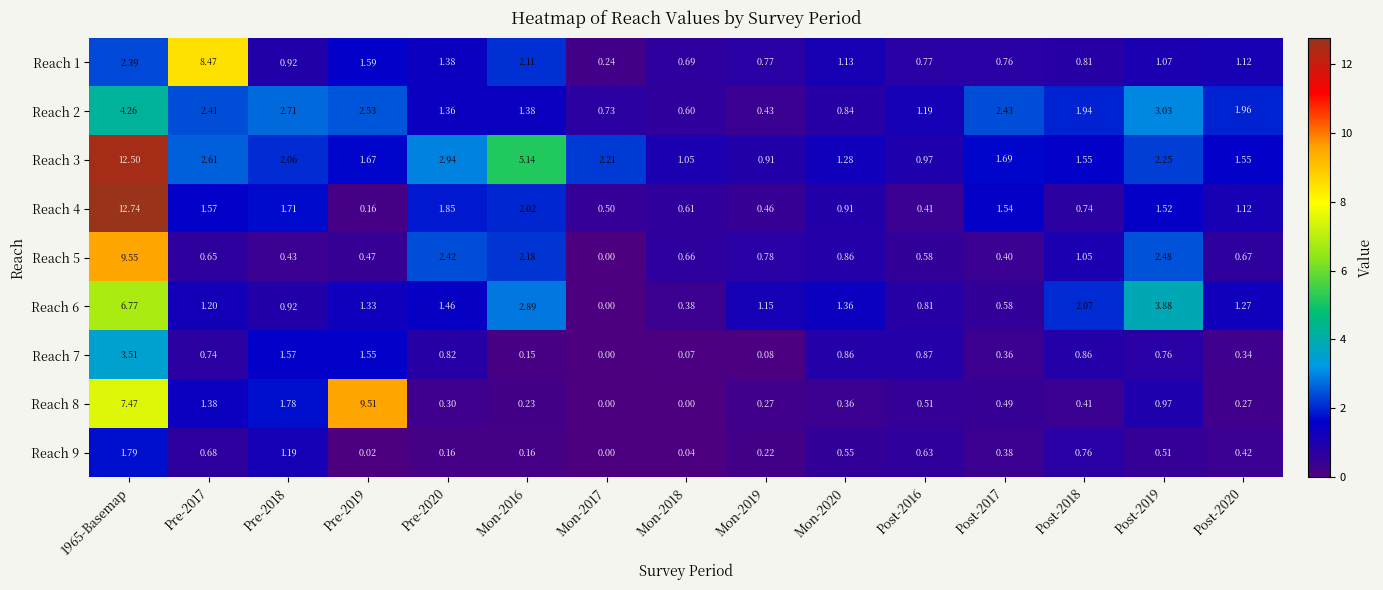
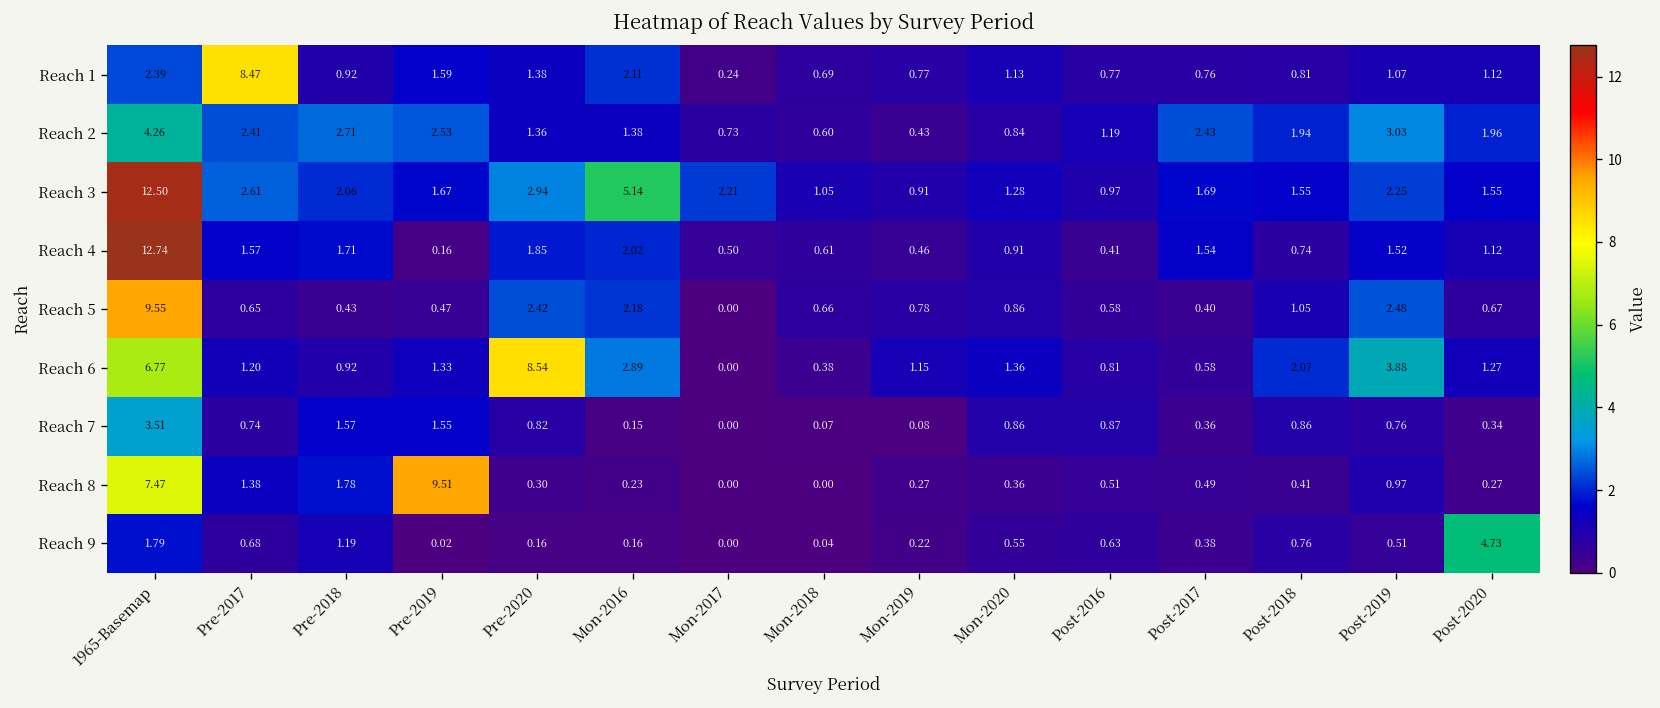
Reach 6, Pre-2020: 1.46 -> 8.54
Reach 9, Post-2020: 0.42 -> 4.73
